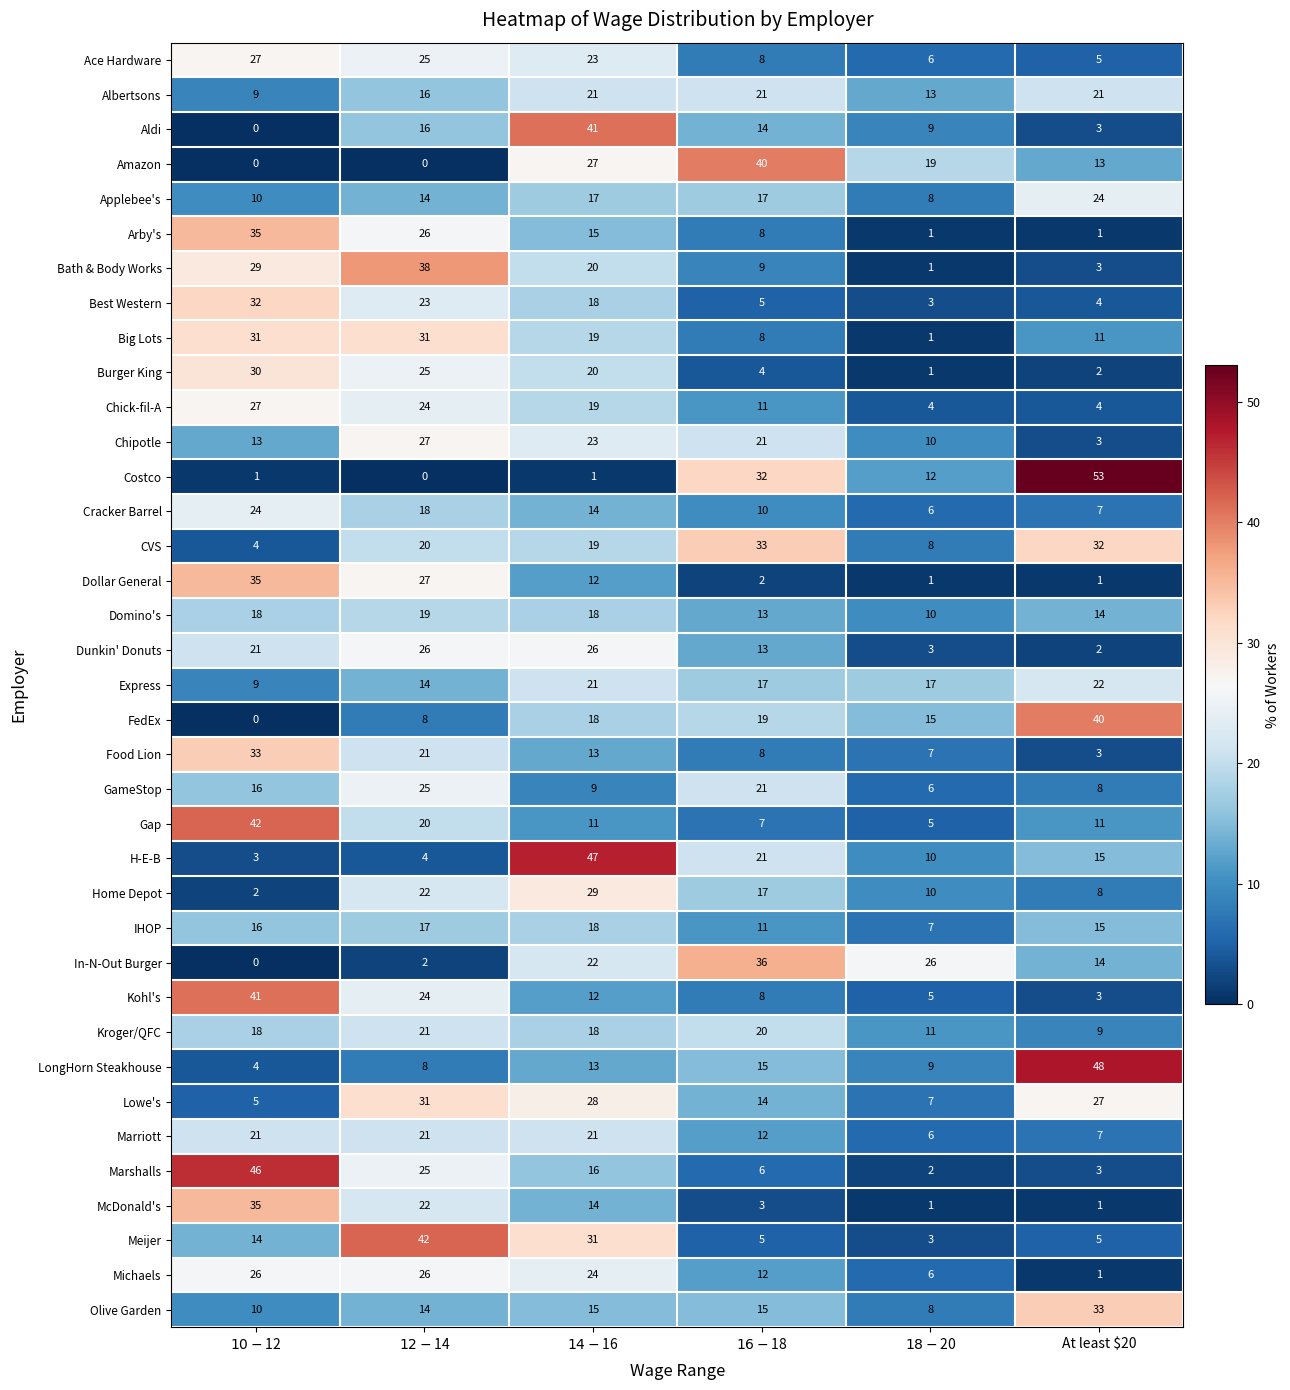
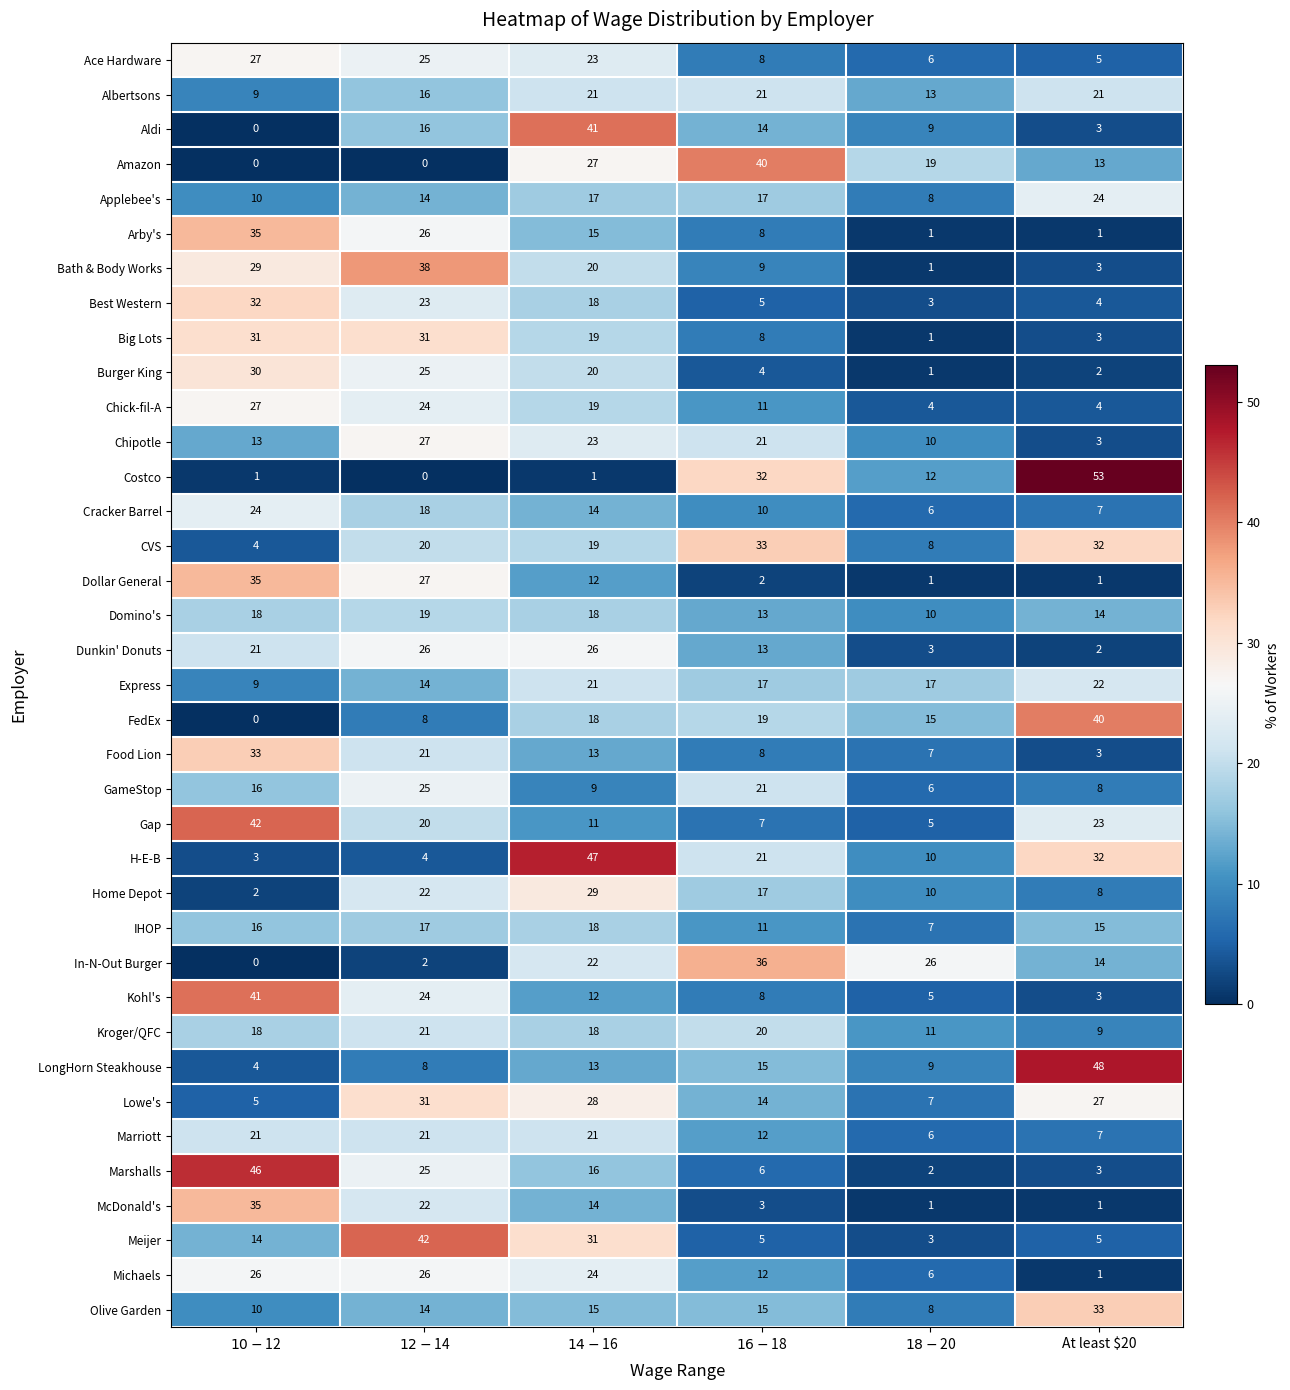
Big Lots, At least $20: 11 -> 3
Gap, At least $20: 11 -> 23
H-E-B, At least $20: 15 -> 32
